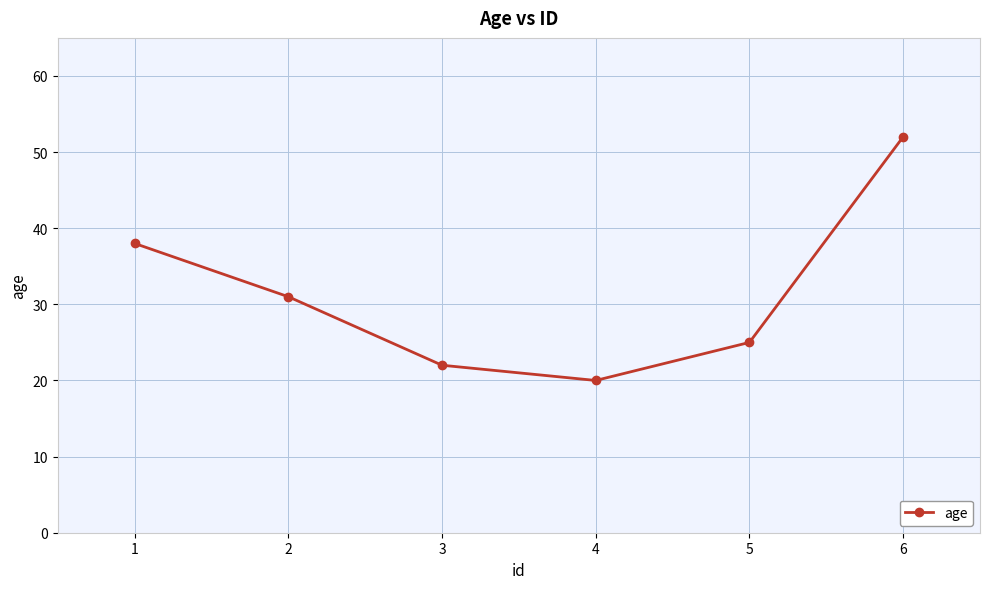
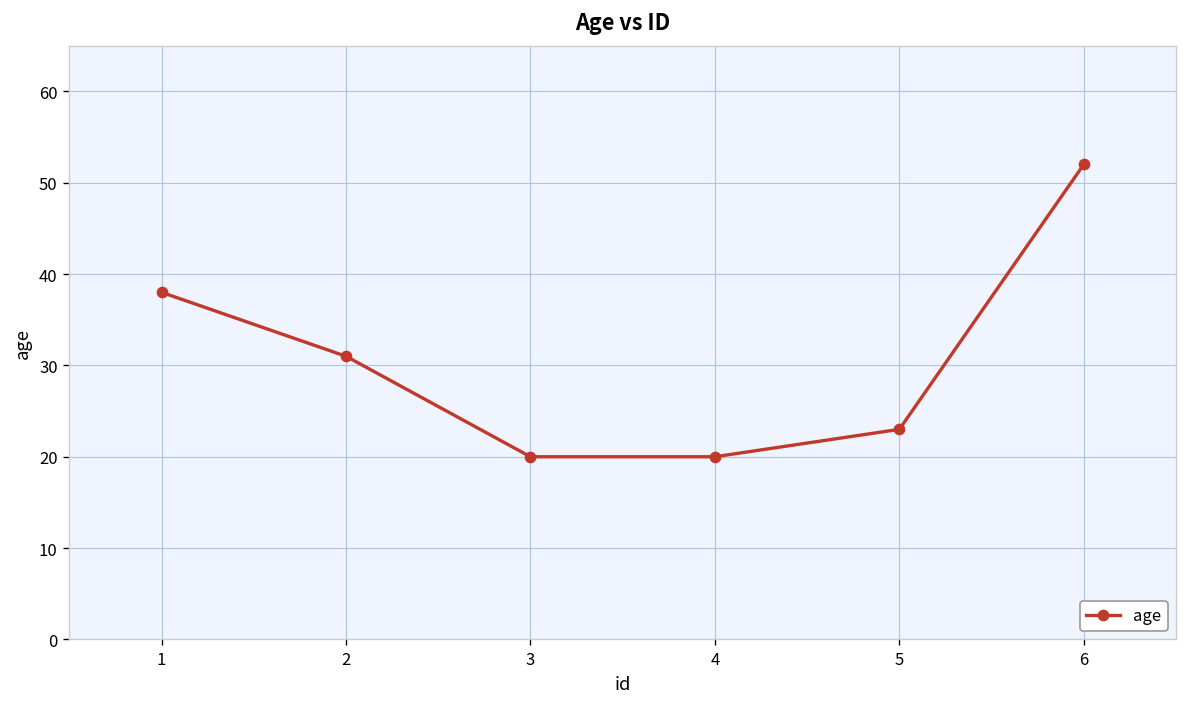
3: 22 -> 20
5: 25 -> 23
